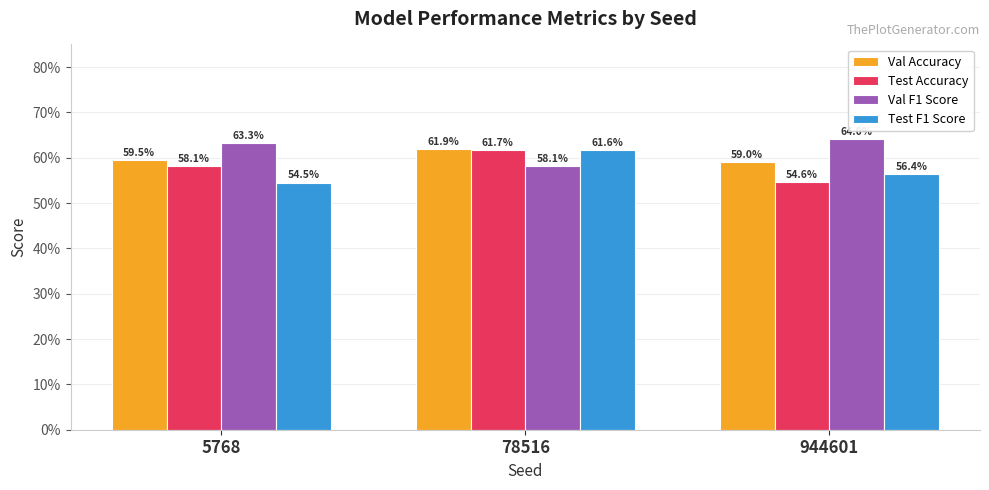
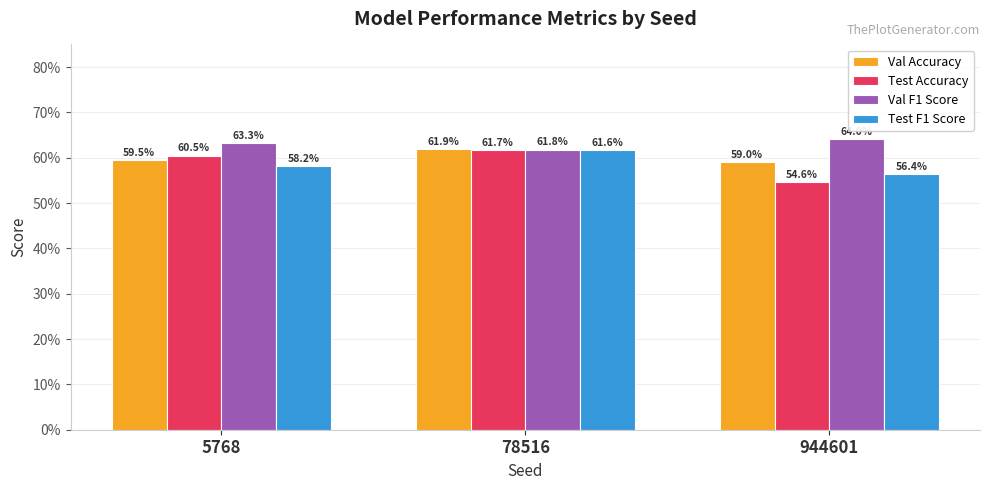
Test Accuracy, 5768: 58.1% -> 60.5%
Test F1 Score, 5768: 54.5% -> 58.2%
Val F1 Score, 78516: 58.1% -> 61.8%
